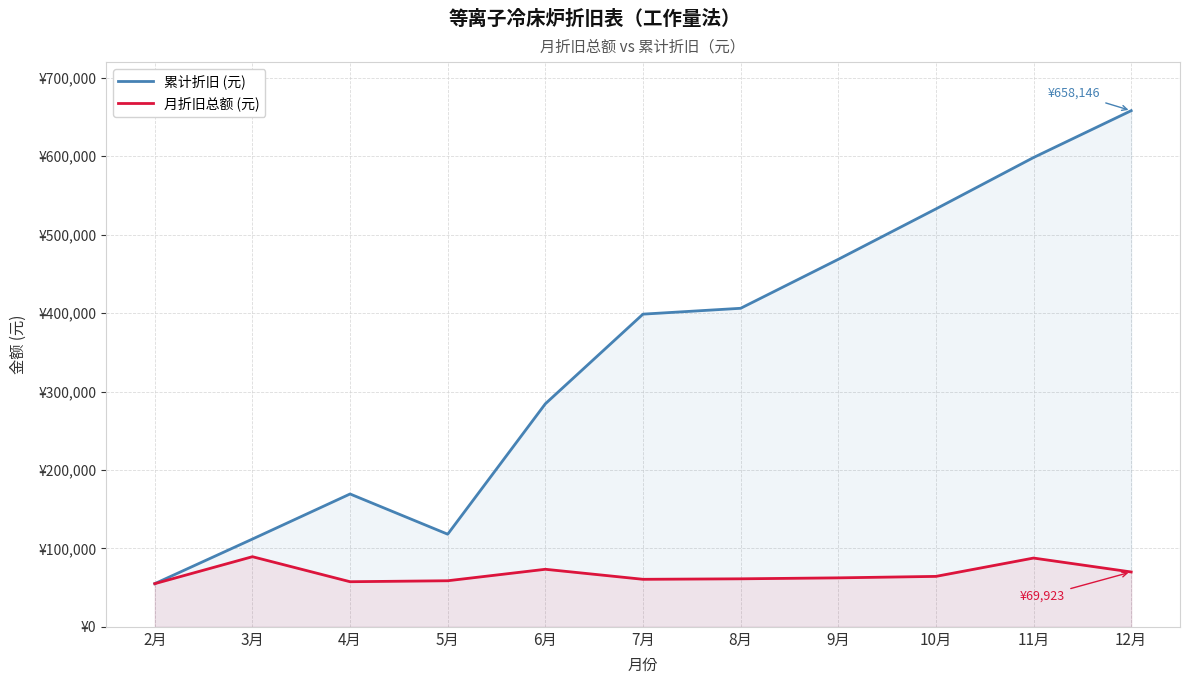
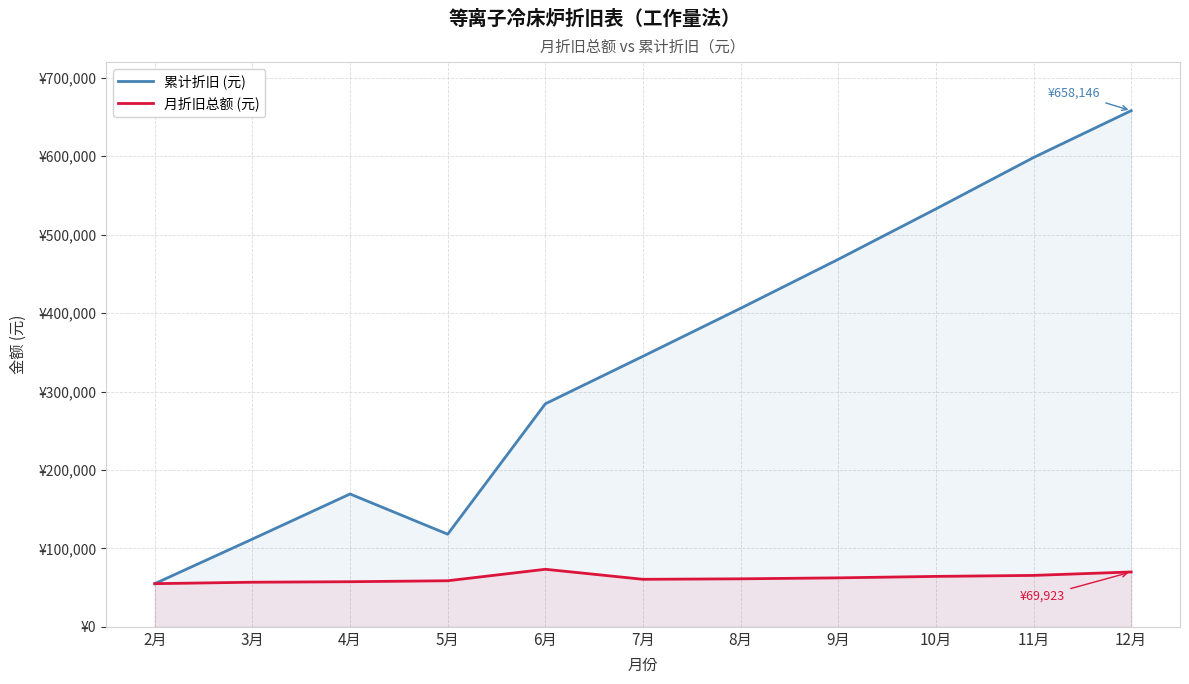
月折旧总额 (元), 3月: ¥90,000 -> ¥60,000
累计折旧 (元), 7月: ¥400,000 -> ¥340,000
月折旧总额 (元), 11月: ¥90,000 -> ¥70,000
